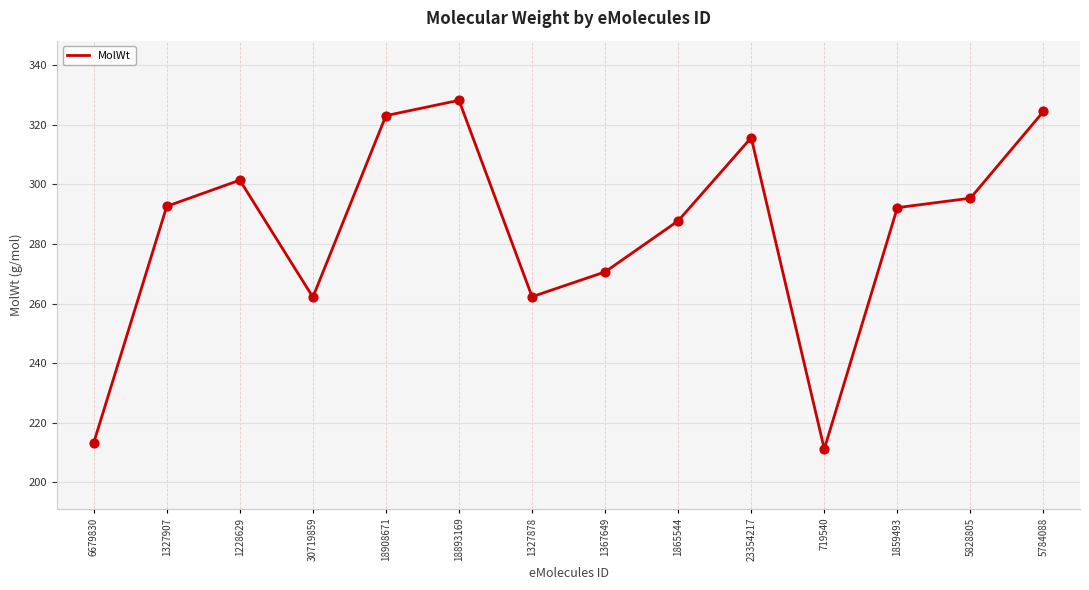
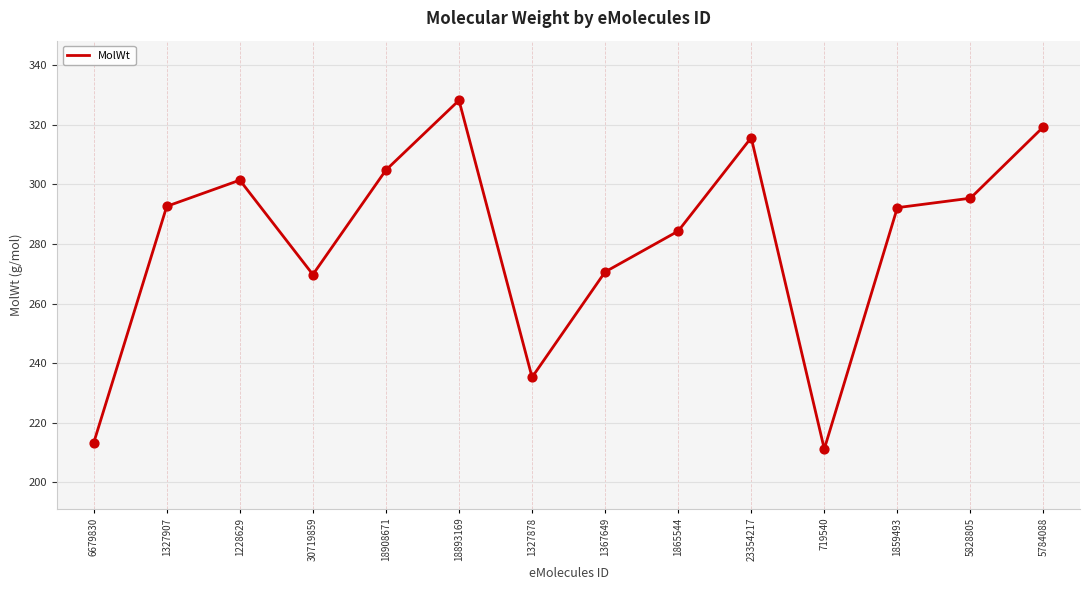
30719859: 262 -> 270
18908671: 323 -> 305
1327878: 262 -> 235
1865544: 288 -> 284
5784088: 324 -> 319
